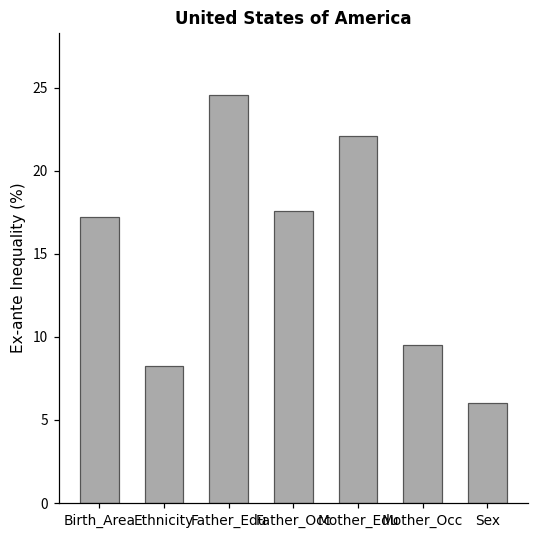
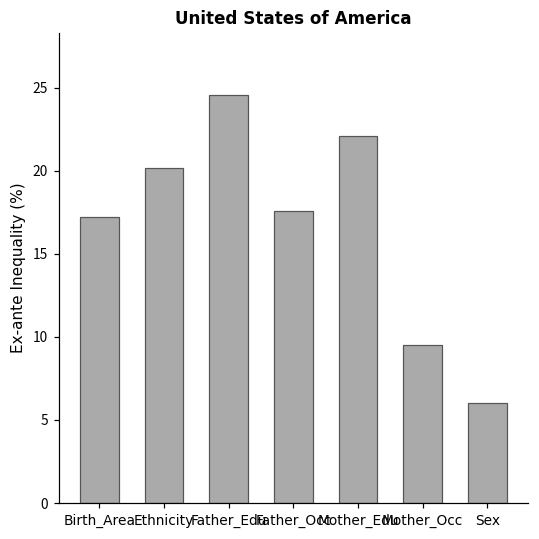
Ethnicity: 8.2 -> 20.2
